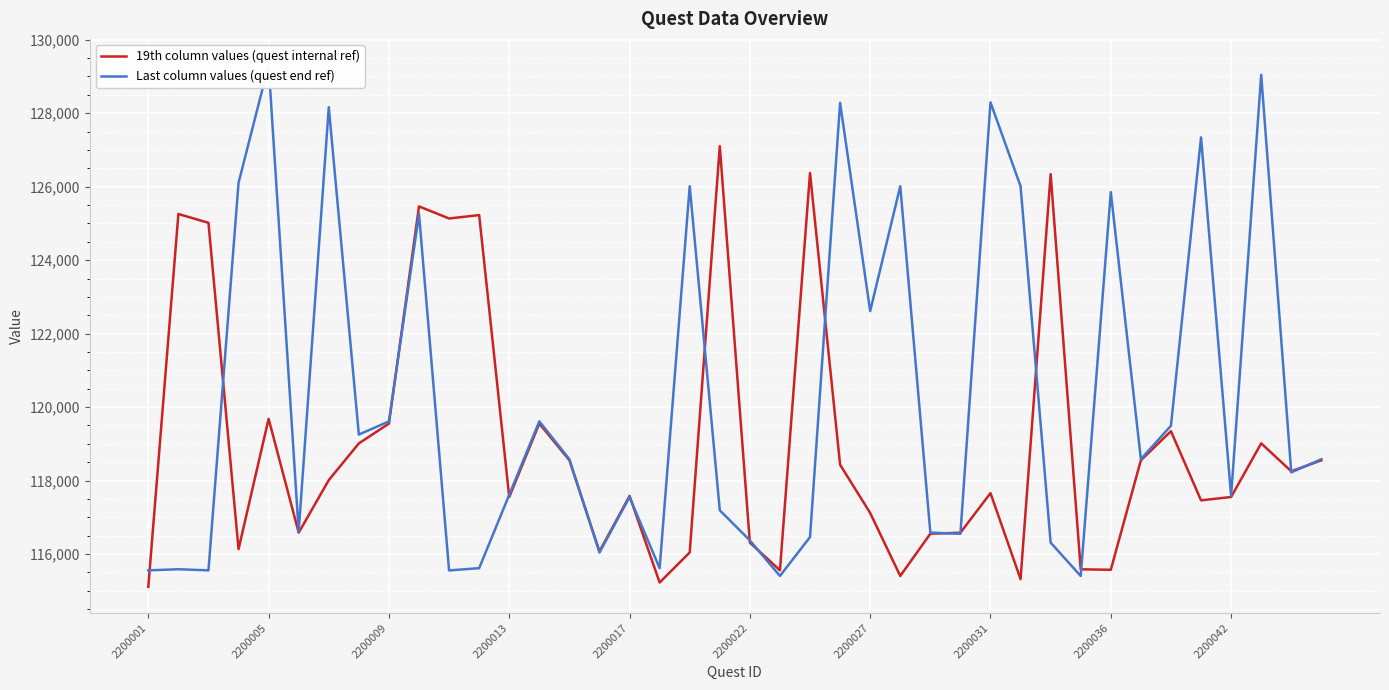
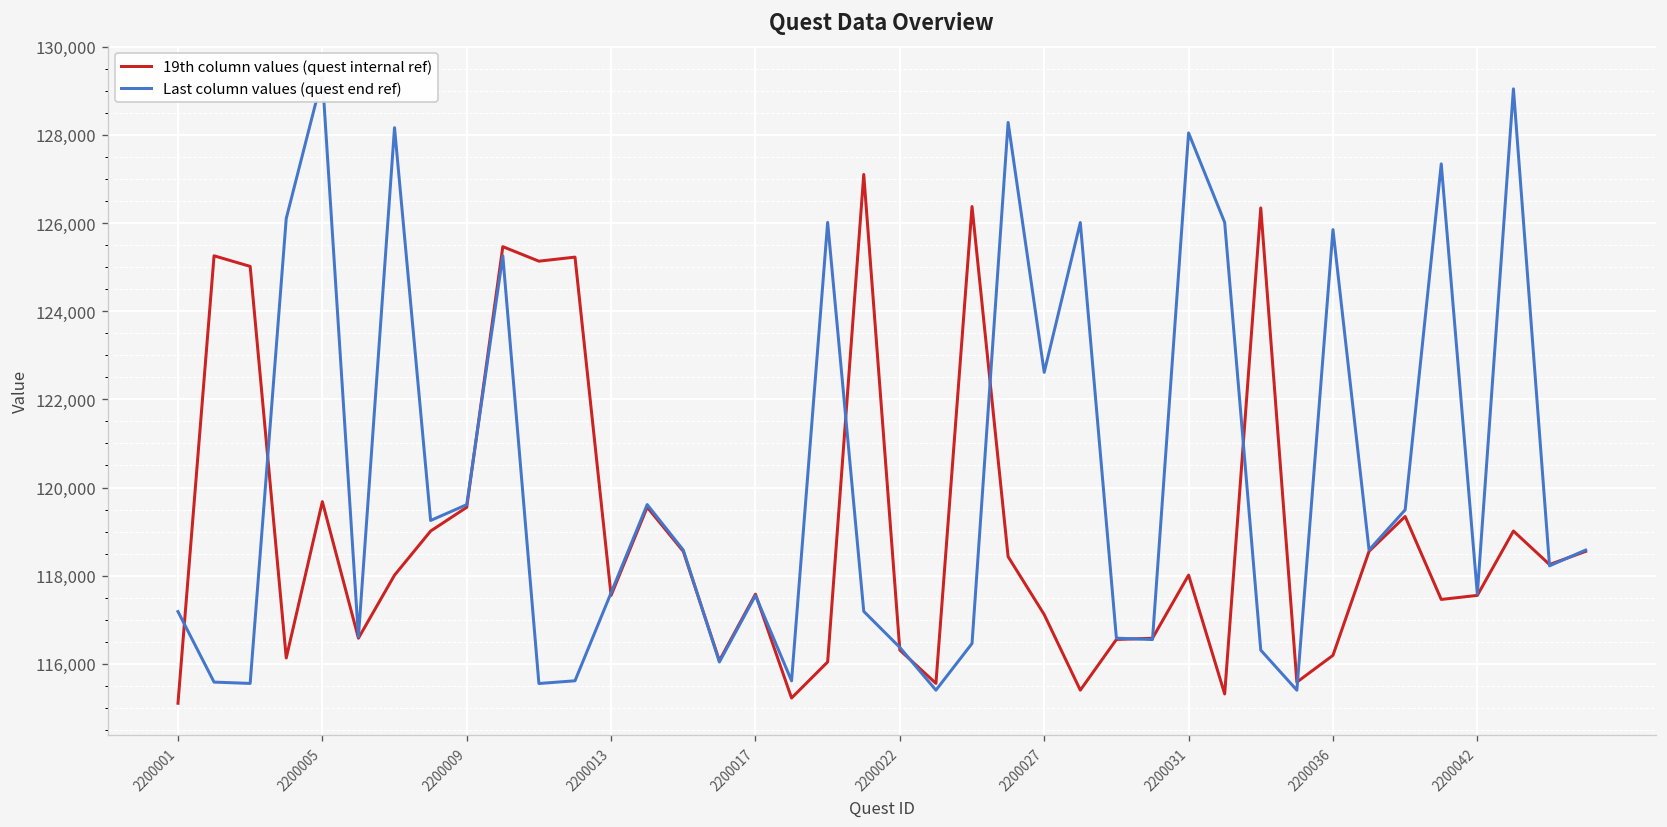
Last column values (quest end ref), 2200001: 115,600 -> 117,200
19th column values (quest internal ref), 2200031: 117,700 -> 118,000
Last column values (quest end ref), 2200031: 128,300 -> 128,000
19th column values (quest internal ref), 2200036: 115,600 -> 116,200
